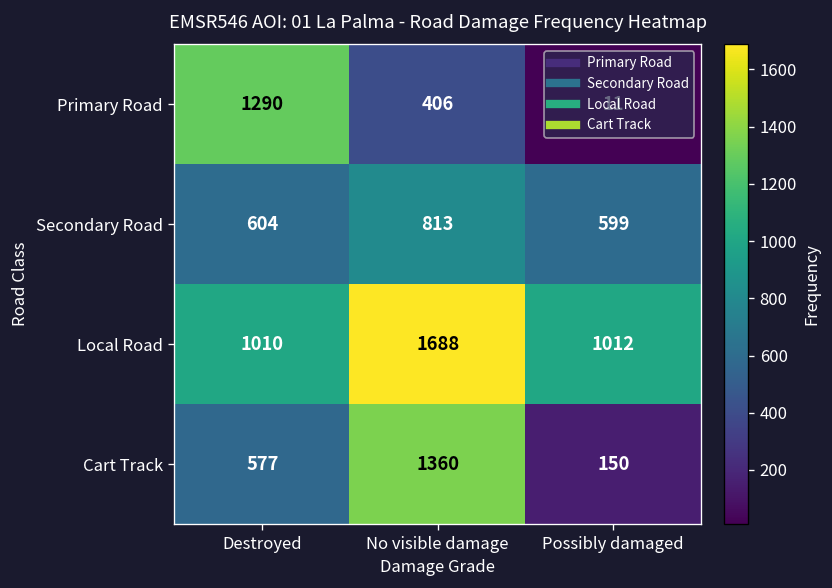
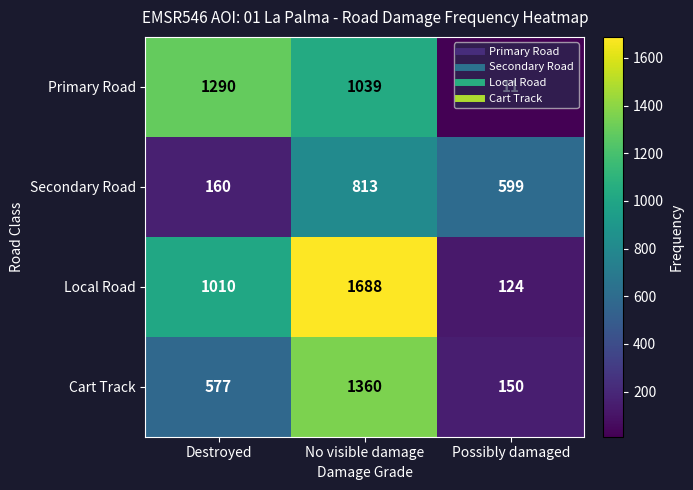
Primary Road, No visible damage: 406 -> 1039
Secondary Road, Destroyed: 604 -> 160
Local Road, Possibly damaged: 1012 -> 124
